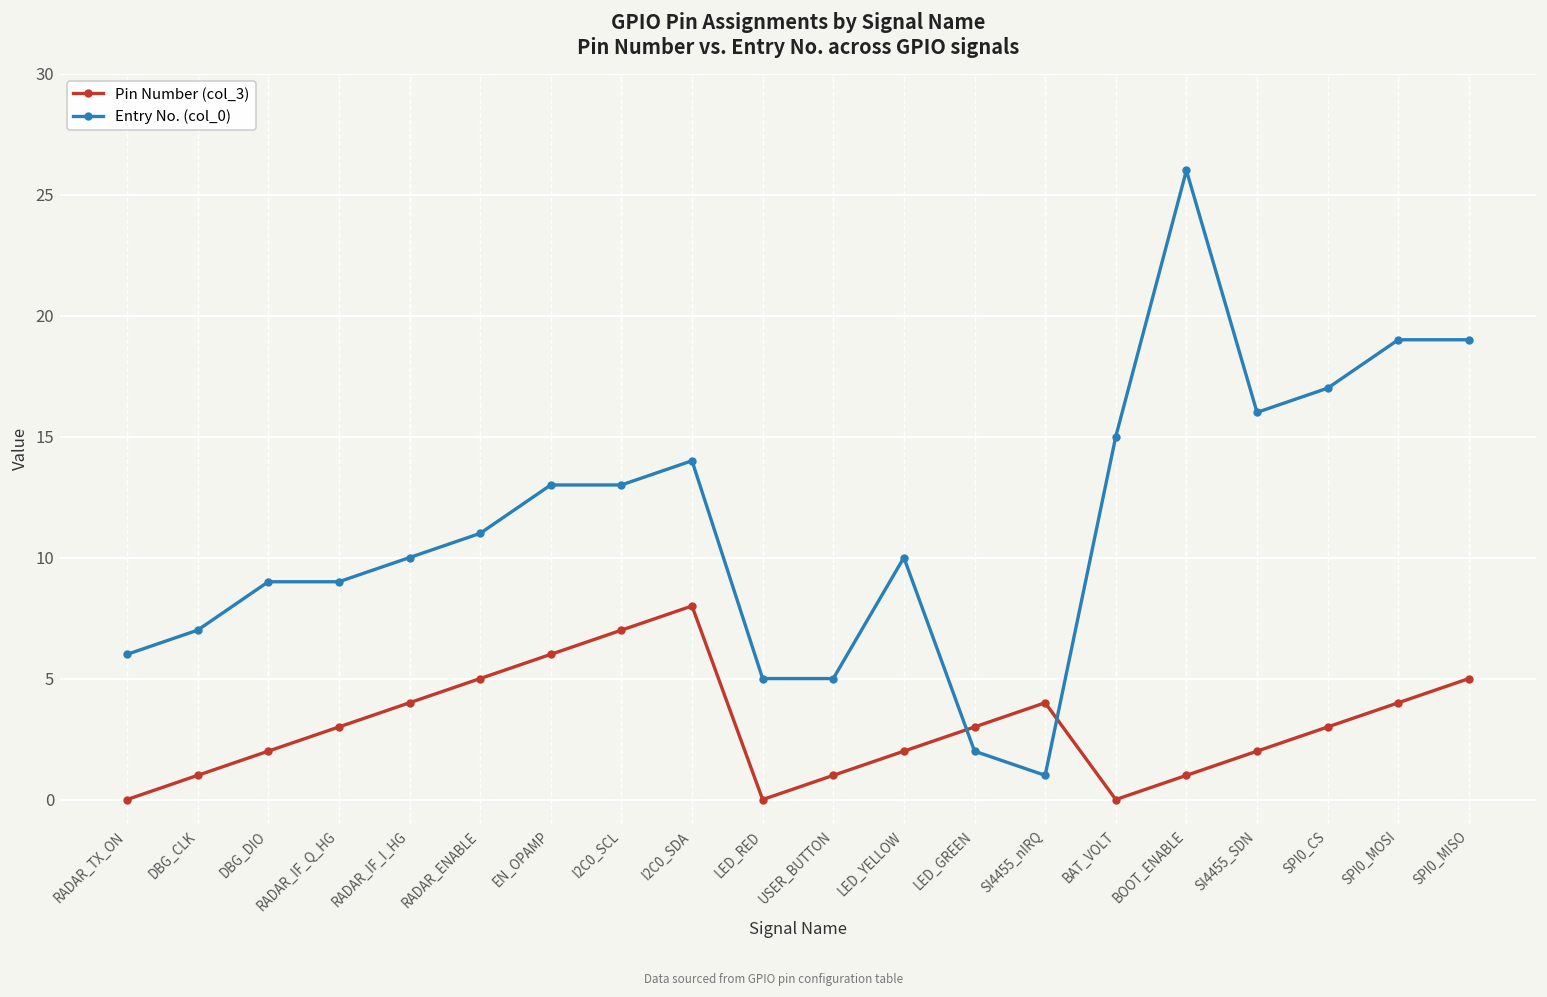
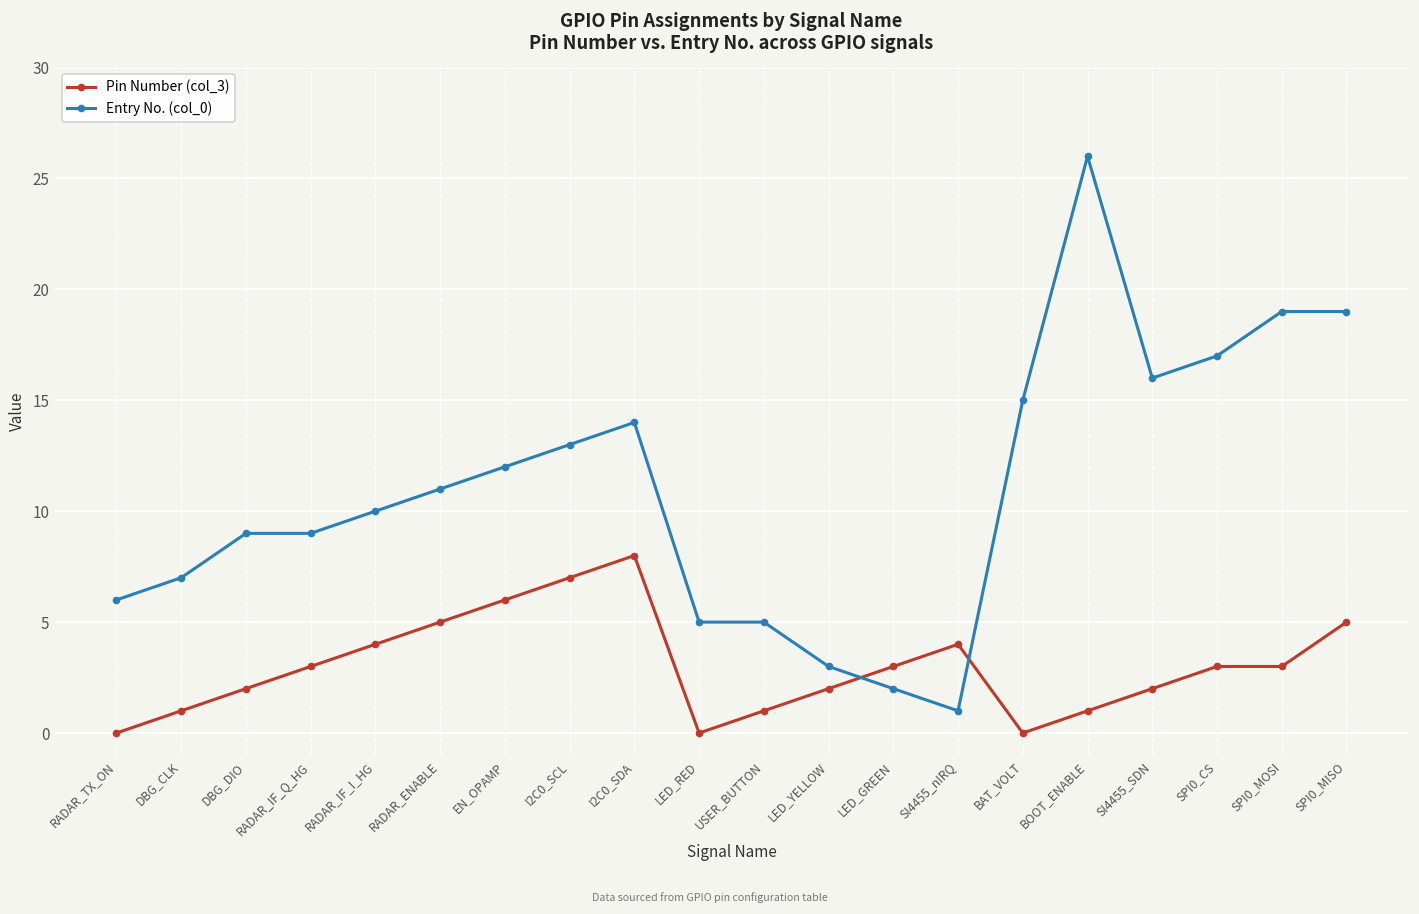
Entry No. (col_0), EN_OPAMP: 13 -> 12
Entry No. (col_0), LED_YELLOW: 10 -> 3
Pin Number (col_3), SPI0_MOSI: 4 -> 3
